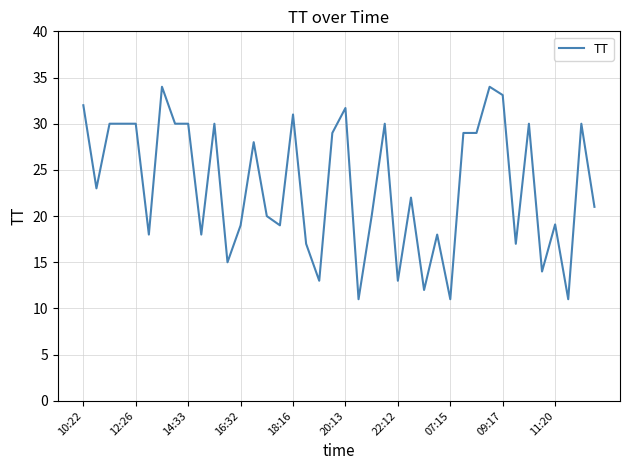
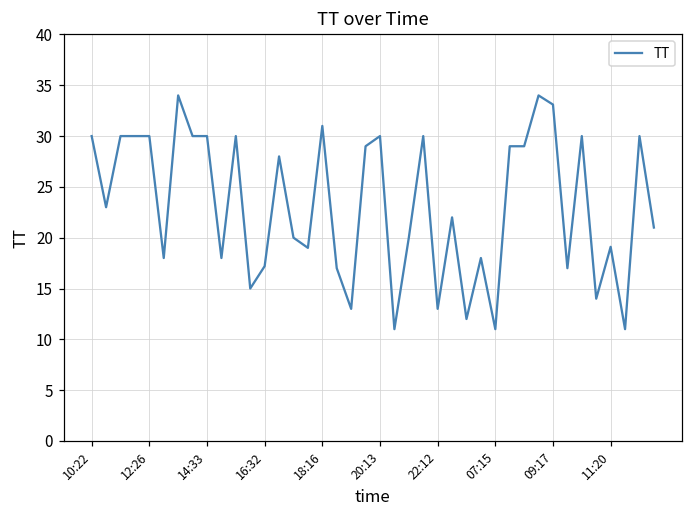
10:22: 32 -> 30
16:32: 19 -> 17
20:13: 32 -> 30
